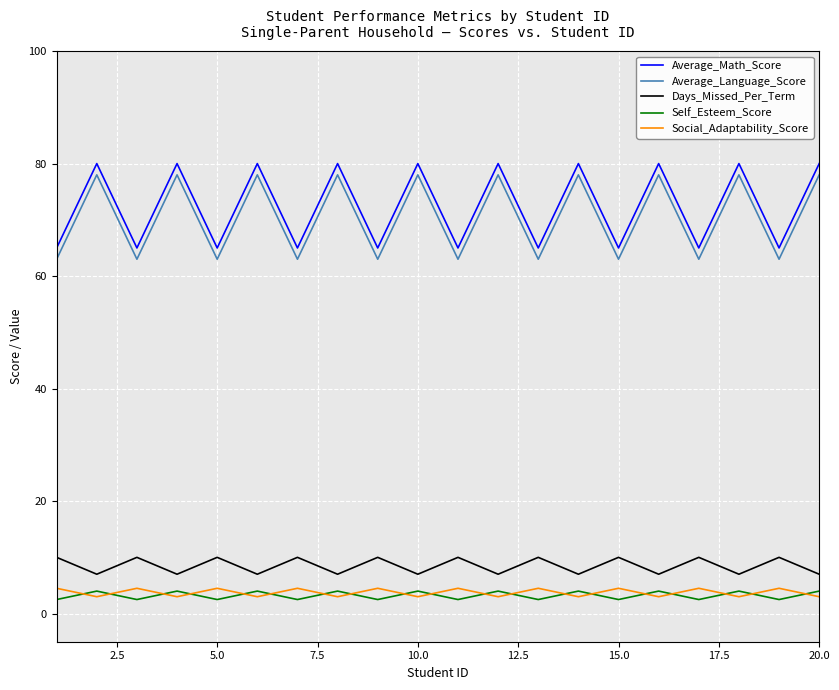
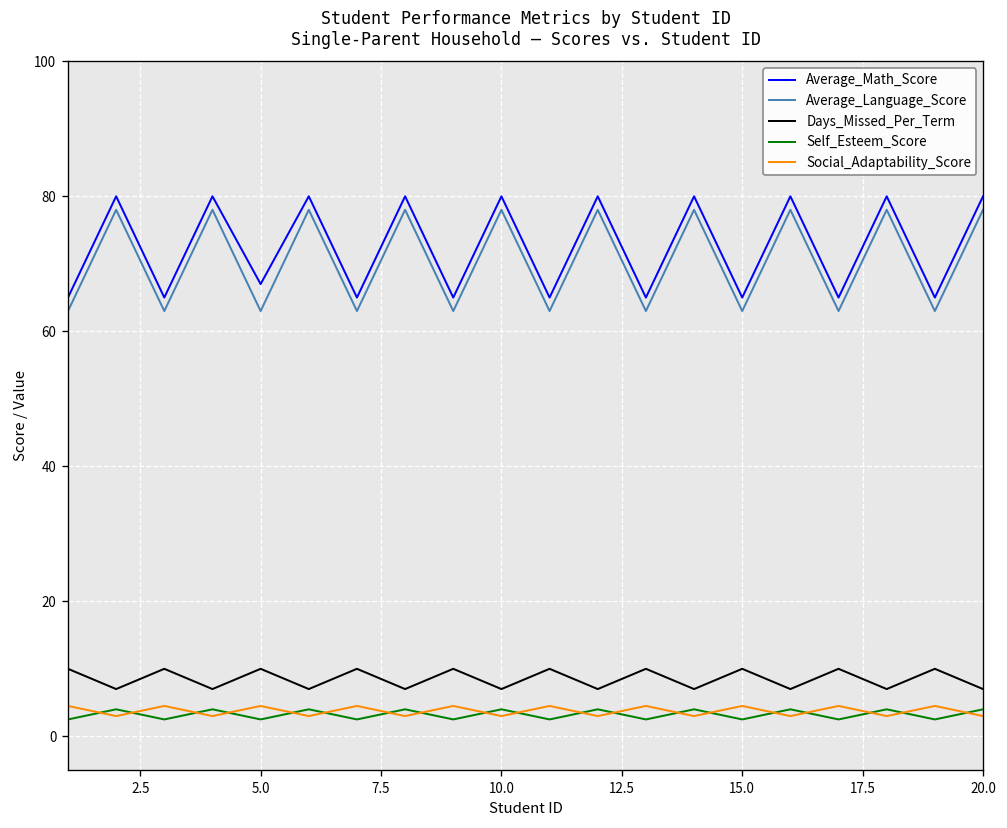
Average_Math_Score, 5.0: 65 -> 67
